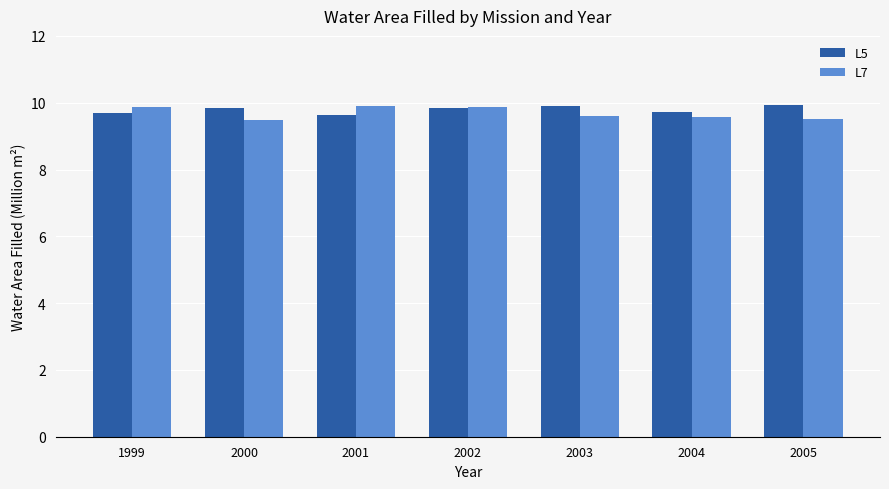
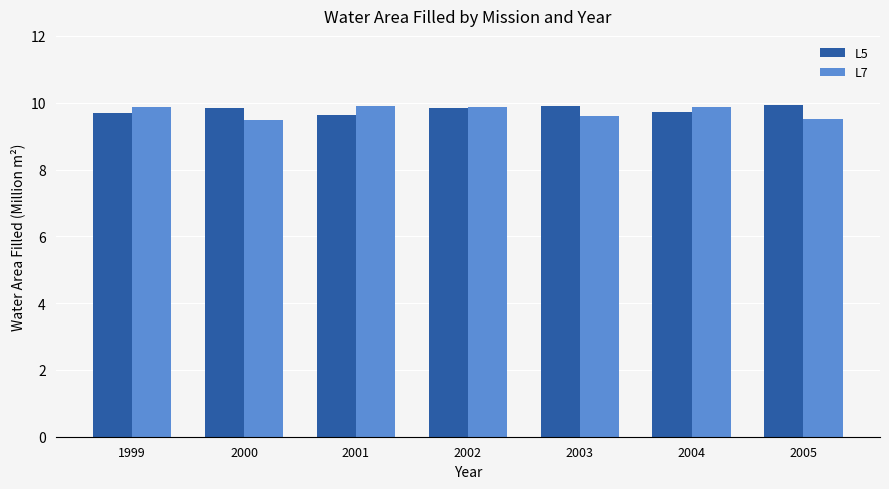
L7, 2004: 9.6 -> 9.9
